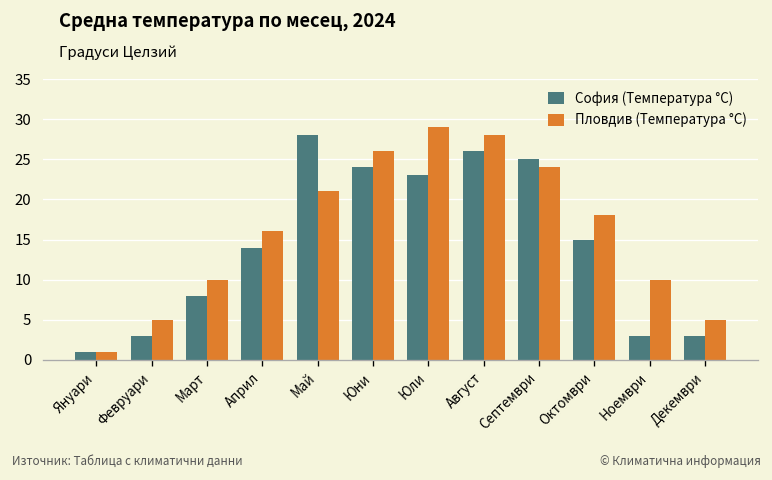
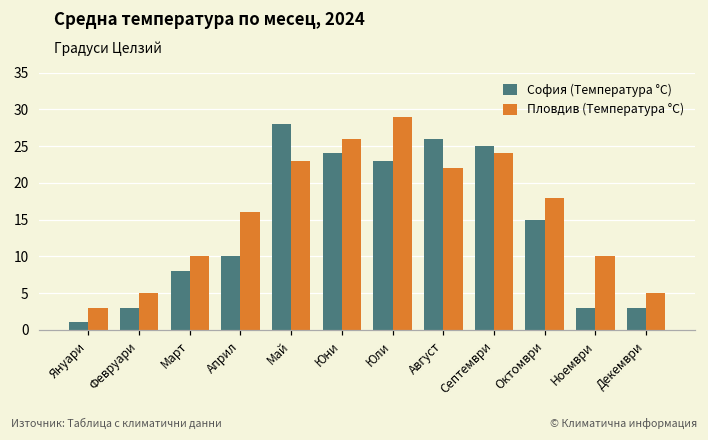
Пловдив (Температура °C), Януари: 1 -> 3
София (Температура °C), Април: 14 -> 10
Пловдив (Температура °C), Май: 21 -> 23
Пловдив (Температура °C), Август: 28 -> 22
